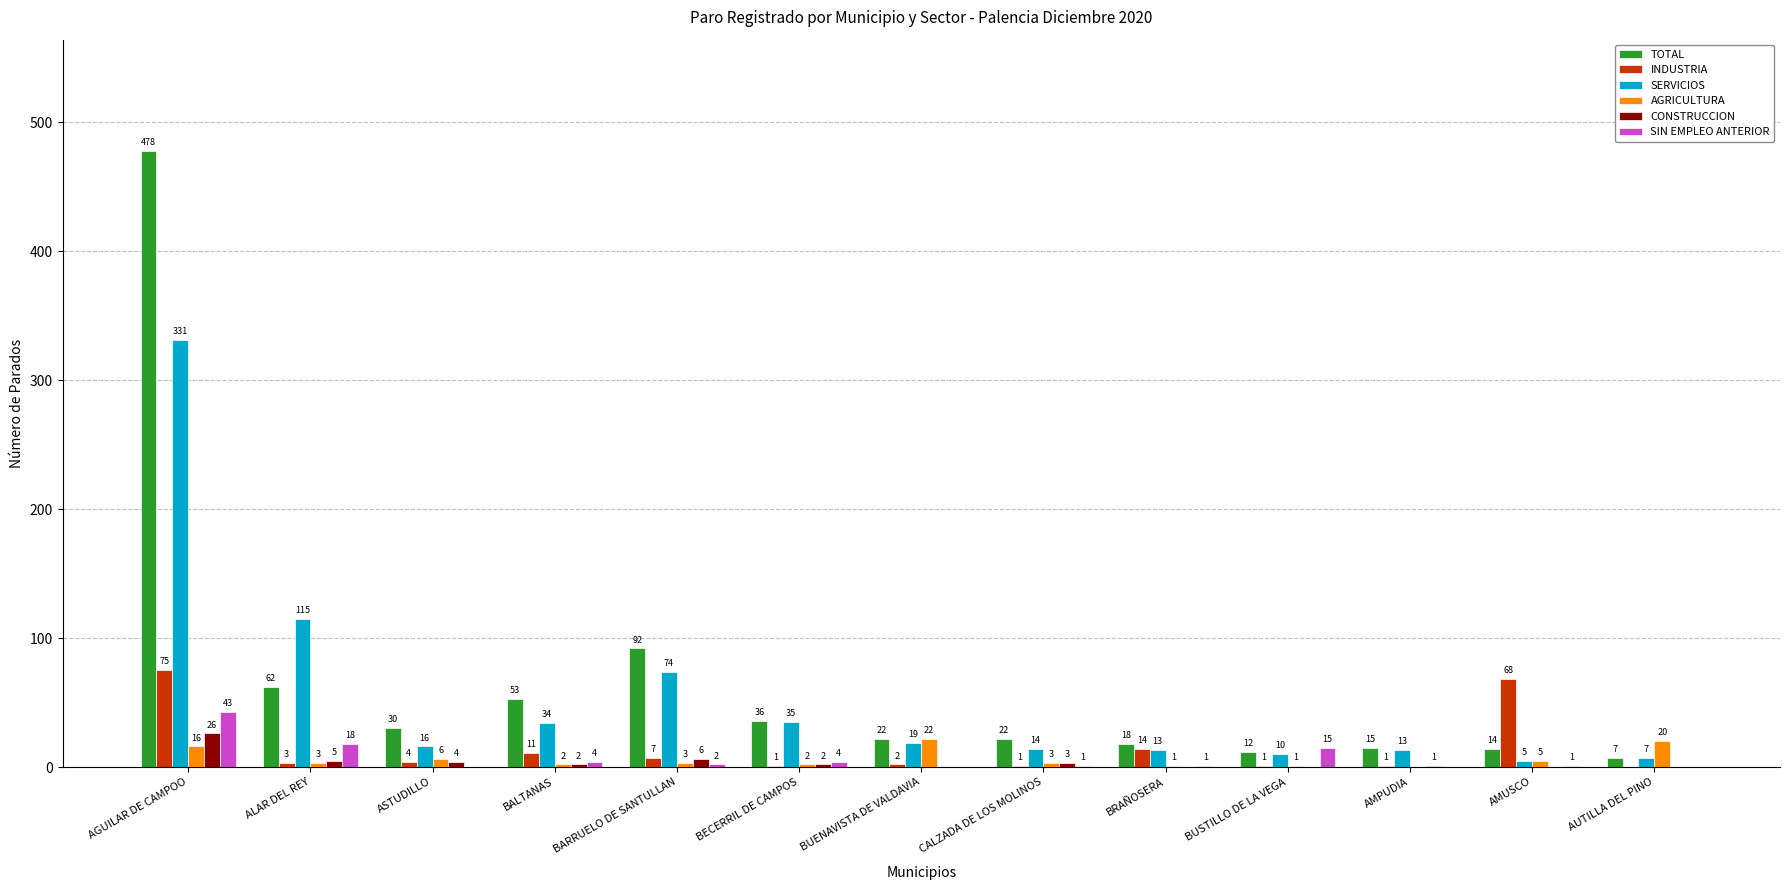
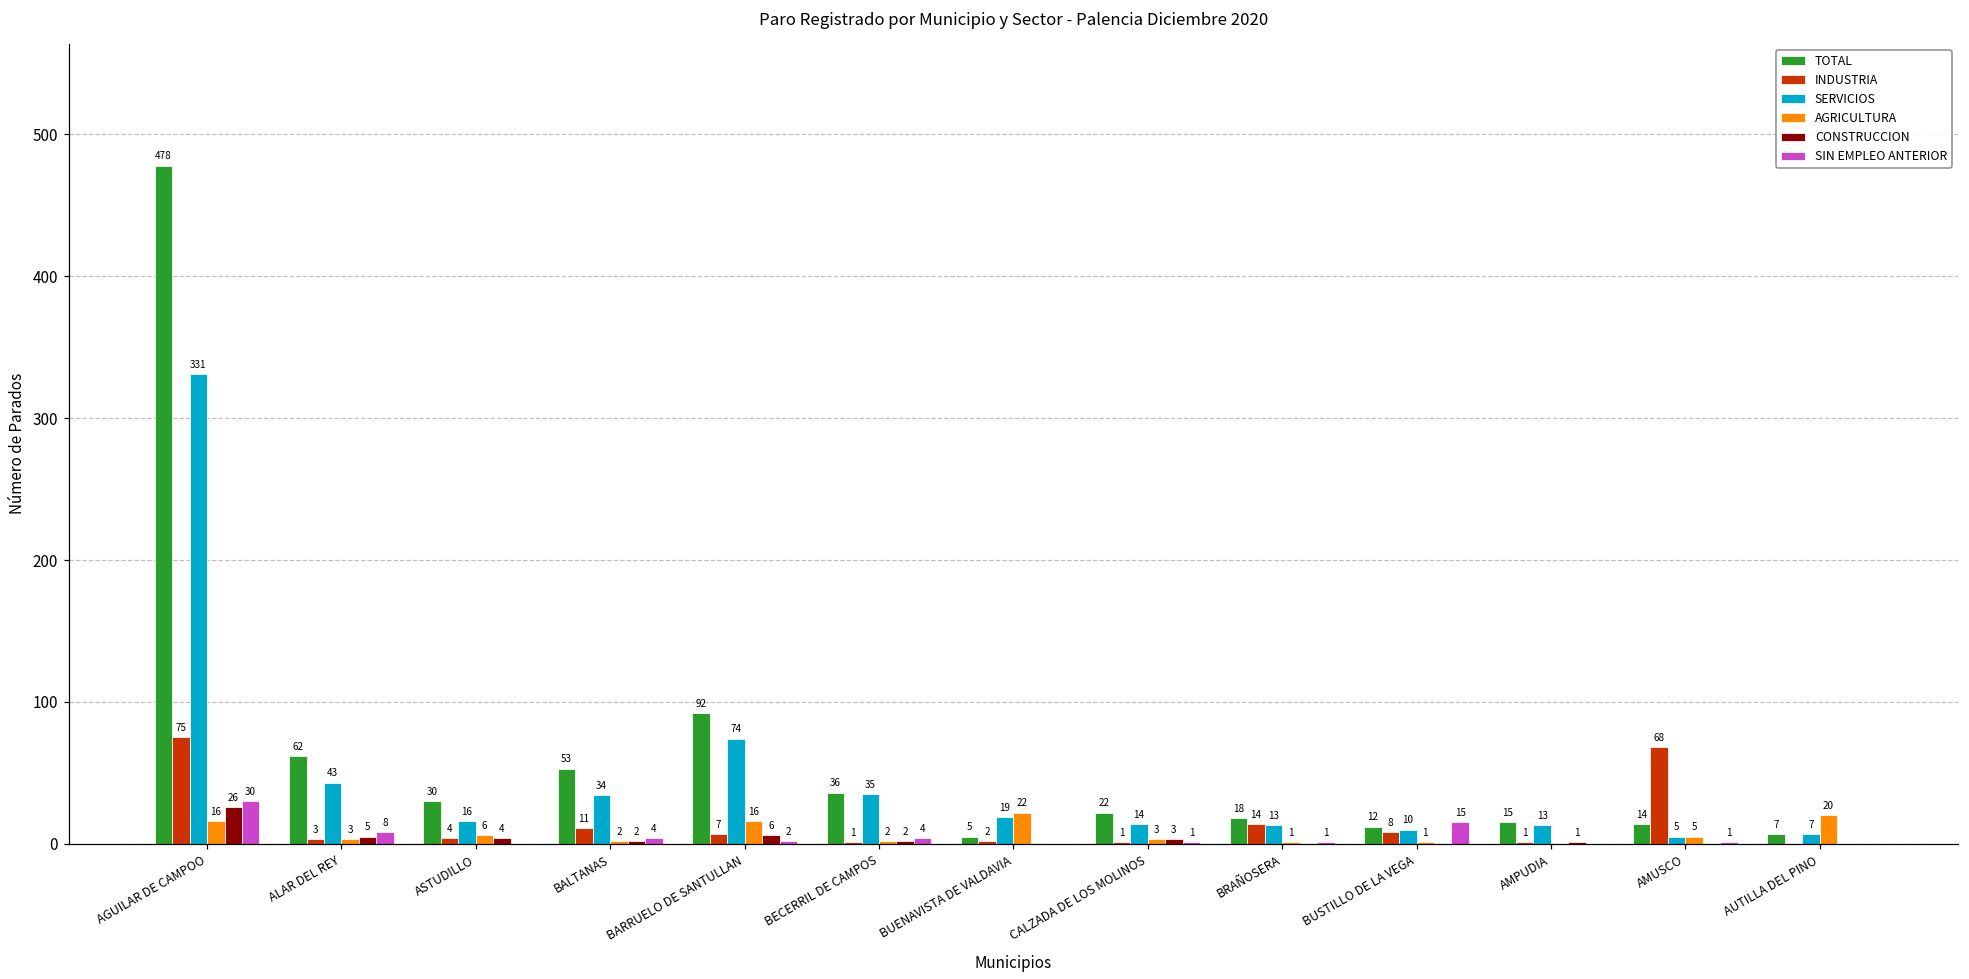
SIN EMPLEO ANTERIOR, AGUILAR DE CAMPOO: 43 -> 30
SERVICIOS, ALAR DEL REY: 115 -> 43
SIN EMPLEO ANTERIOR, ALAR DEL REY: 18 -> 8
AGRICULTURA, BARRUELO DE SANTULLAN: 3 -> 16
TOTAL, BUENAVISTA DE VALDAVIA: 22 -> 5
INDUSTRIA, BUSTILLO DE LA VEGA: 1 -> 8
